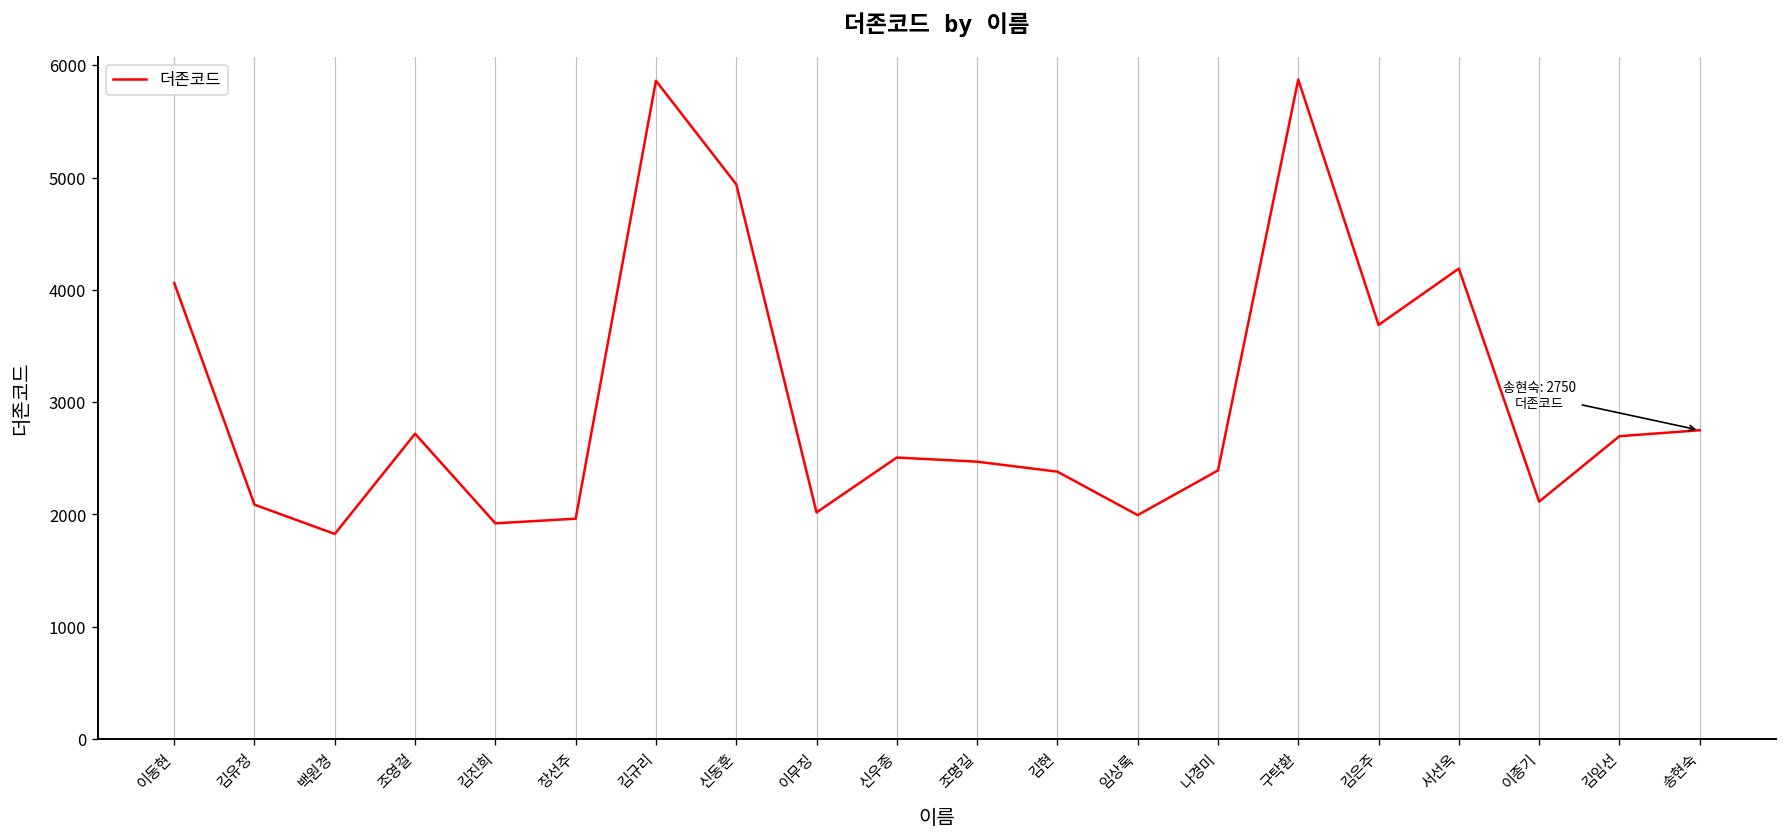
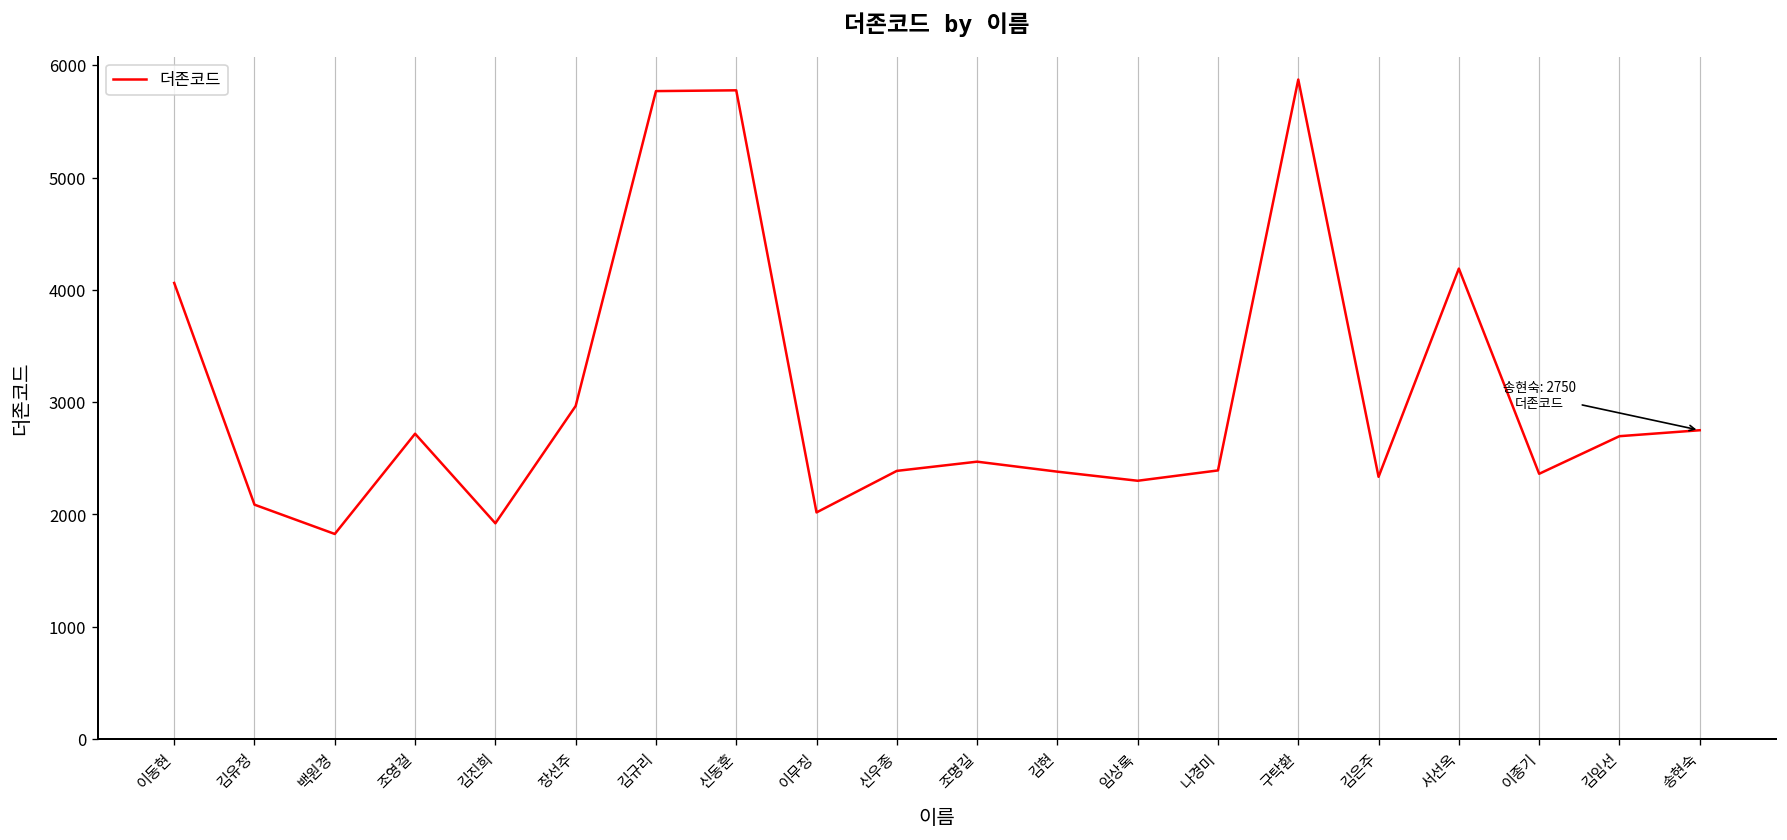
장선주: 2000 -> 3000
김규리: 5900 -> 5800
신동훈: 4900 -> 5800
신우종: 2500 -> 2400
임상록: 2000 -> 2300
김은주: 3700 -> 2300
이종기: 2100 -> 2400
